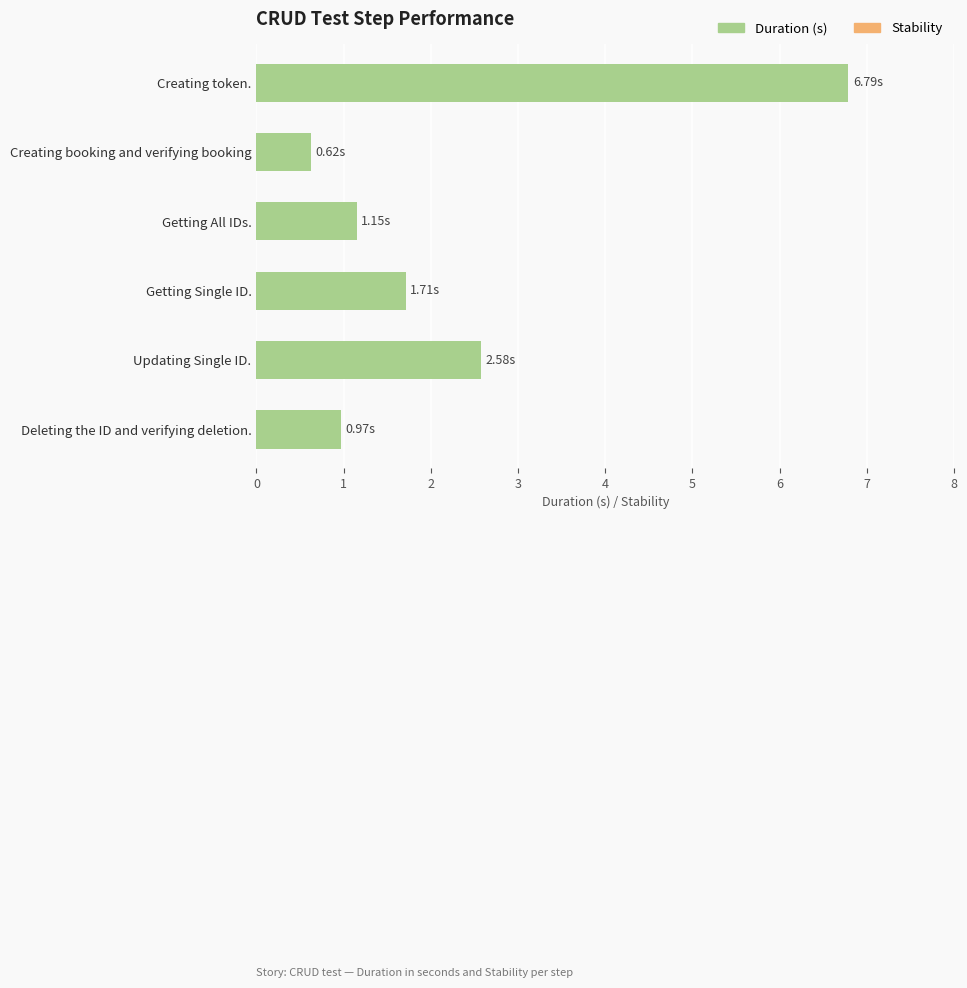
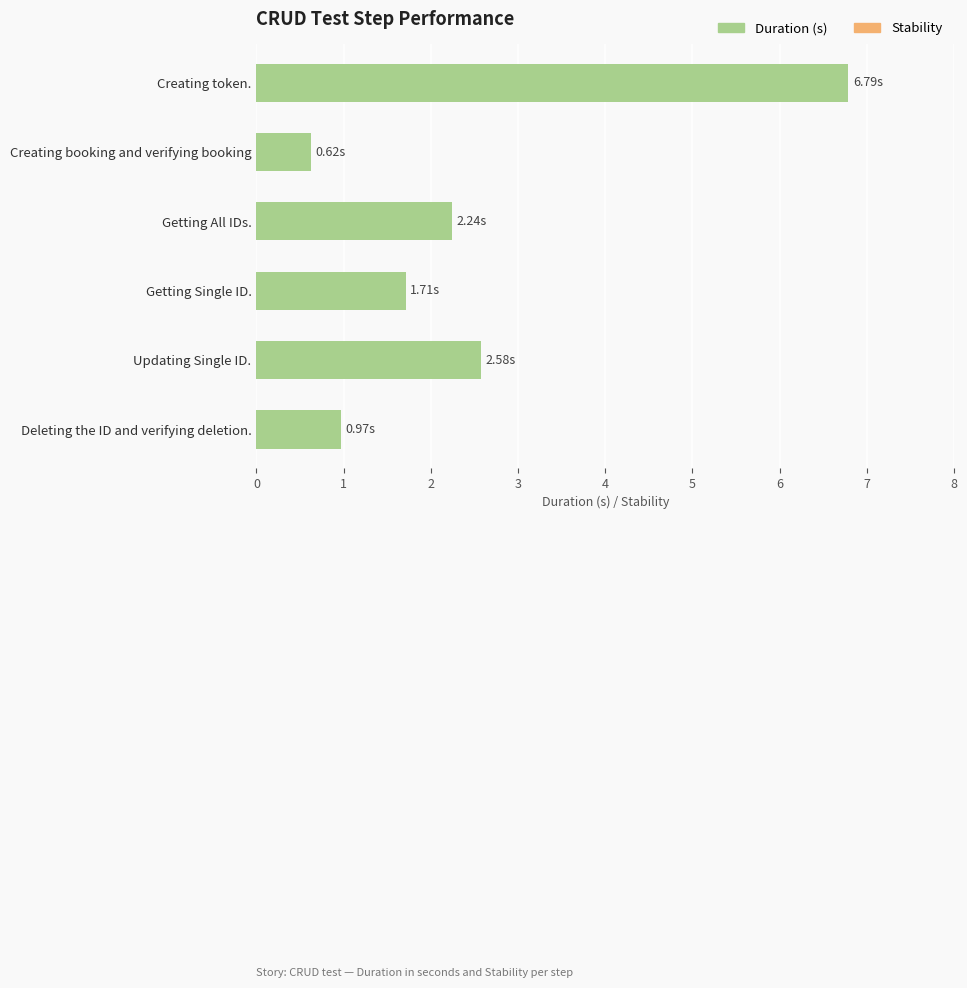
Duration (s), Getting All IDs.: 1.15s -> 2.24s
